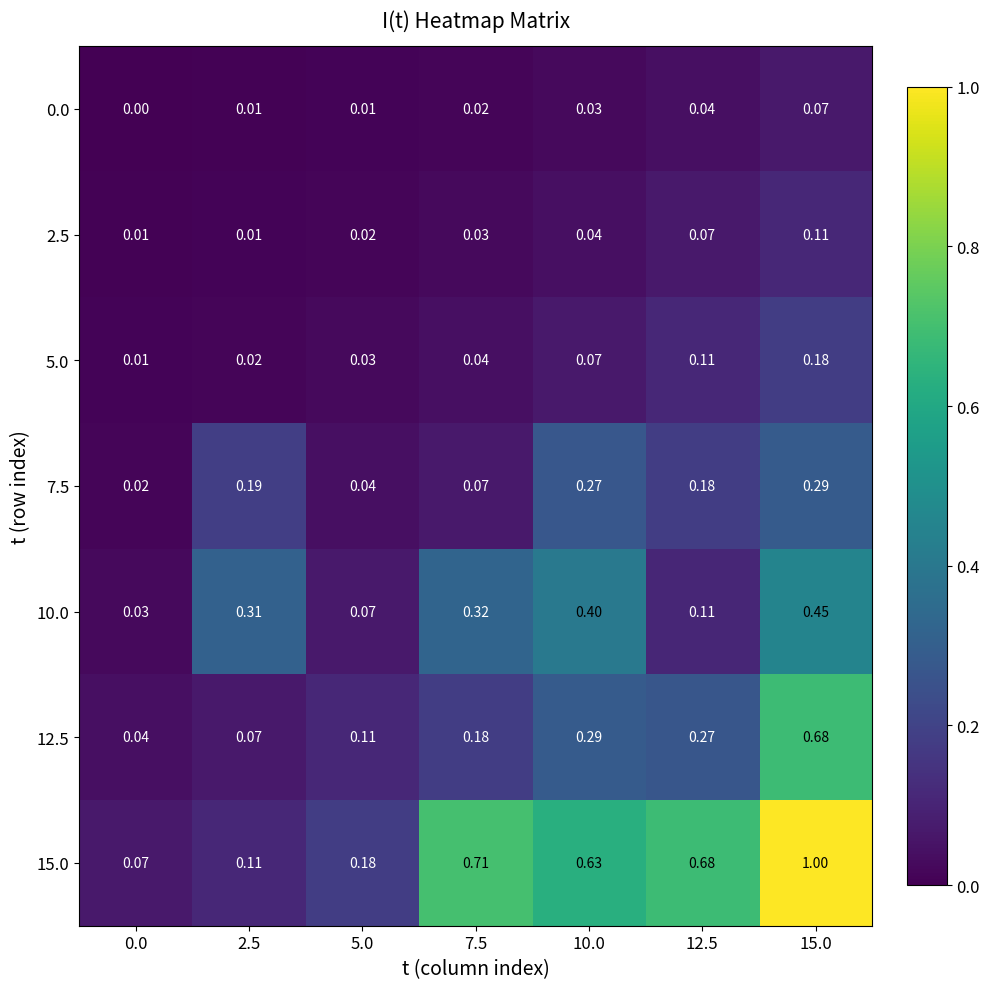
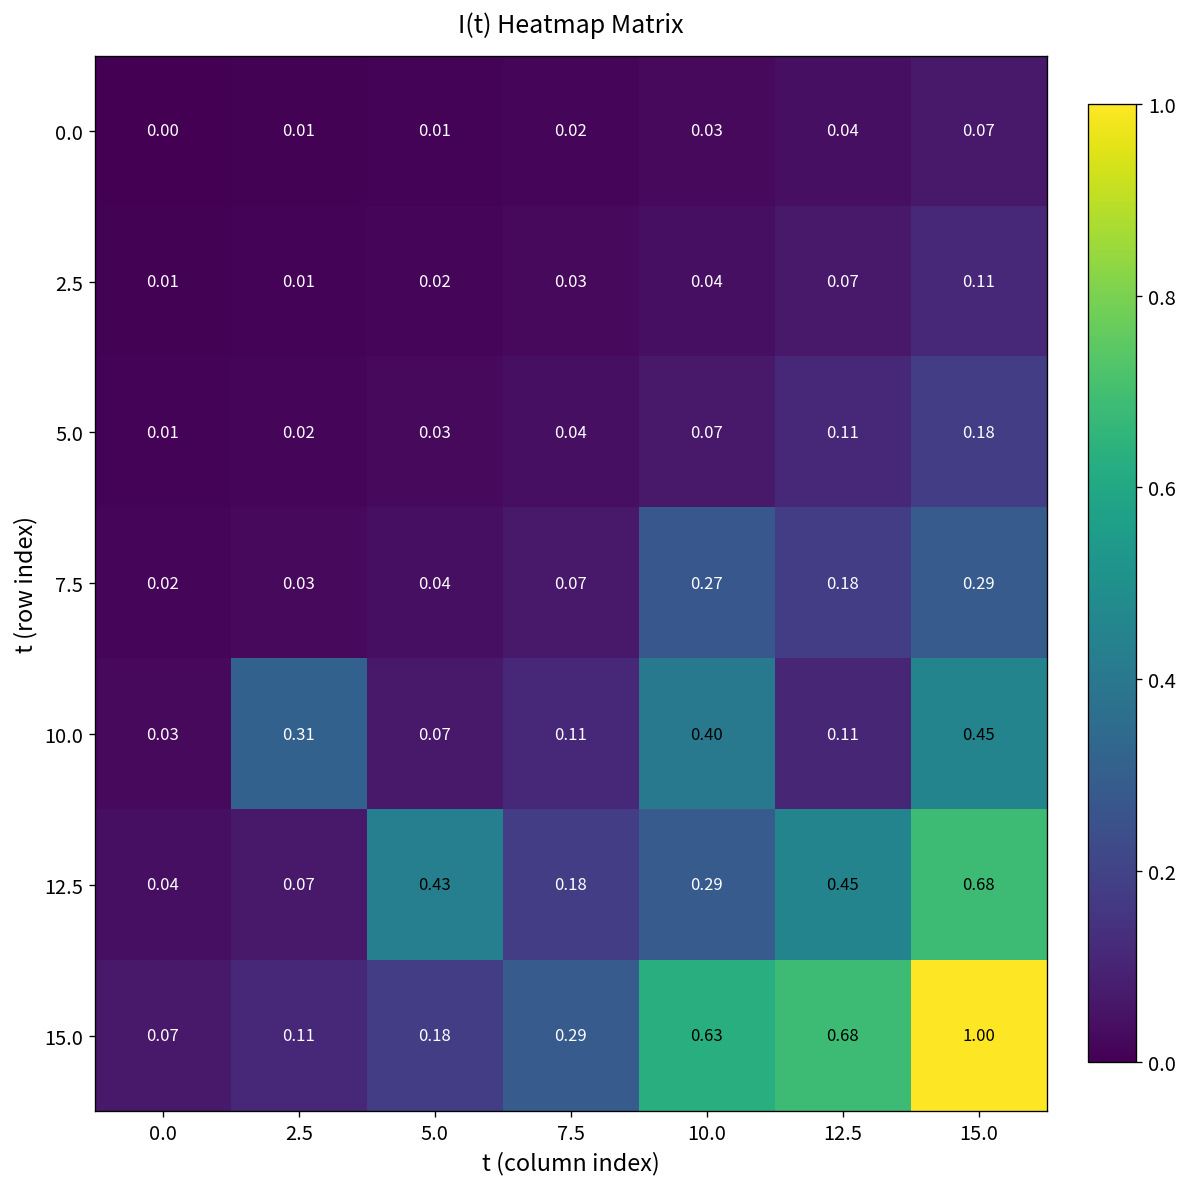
7.5, 2.5: 0.19 -> 0.03
10.0, 7.5: 0.32 -> 0.11
12.5, 5.0: 0.11 -> 0.43
12.5, 12.5: 0.27 -> 0.45
15.0, 7.5: 0.71 -> 0.29
